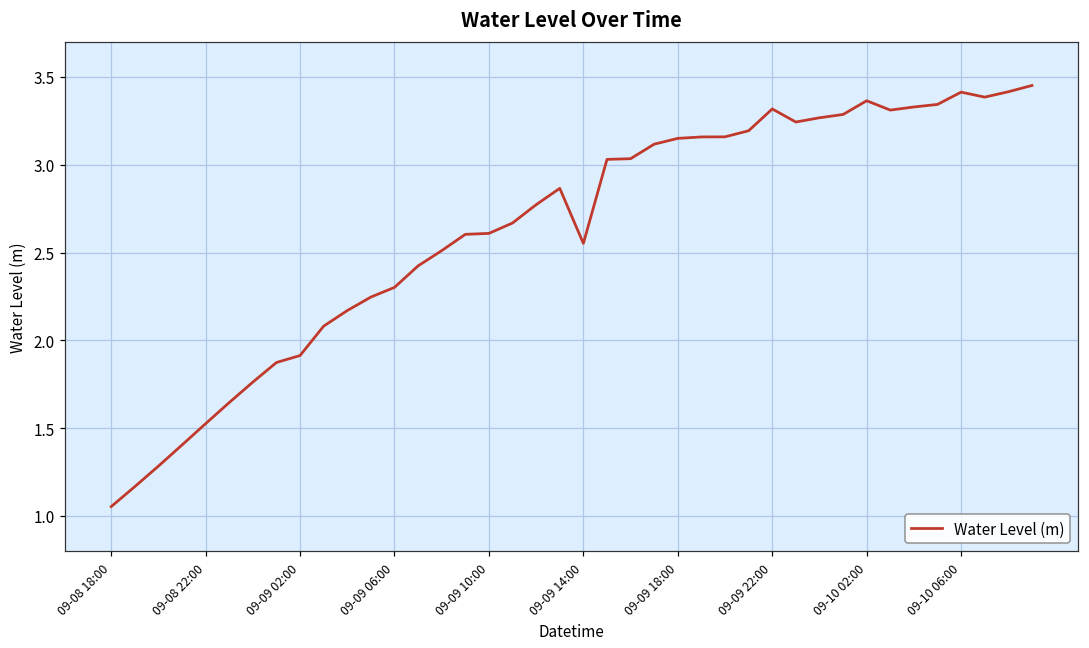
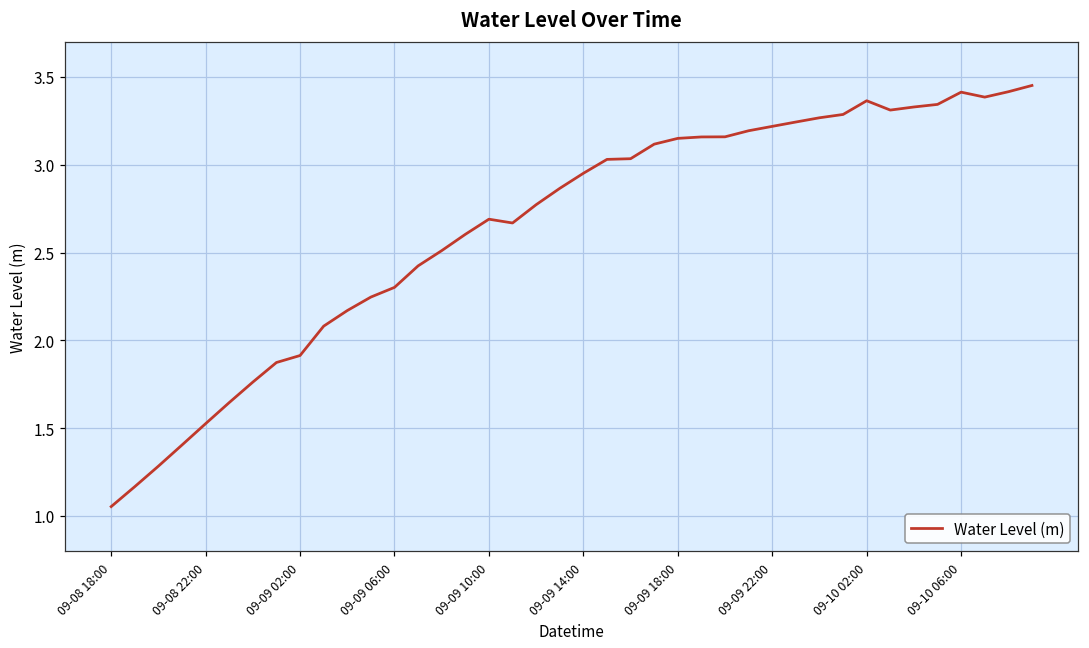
09-09 10:00: 2.61 -> 2.69
09-09 14:00: 2.55 -> 2.95
09-09 22:00: 3.32 -> 3.22
